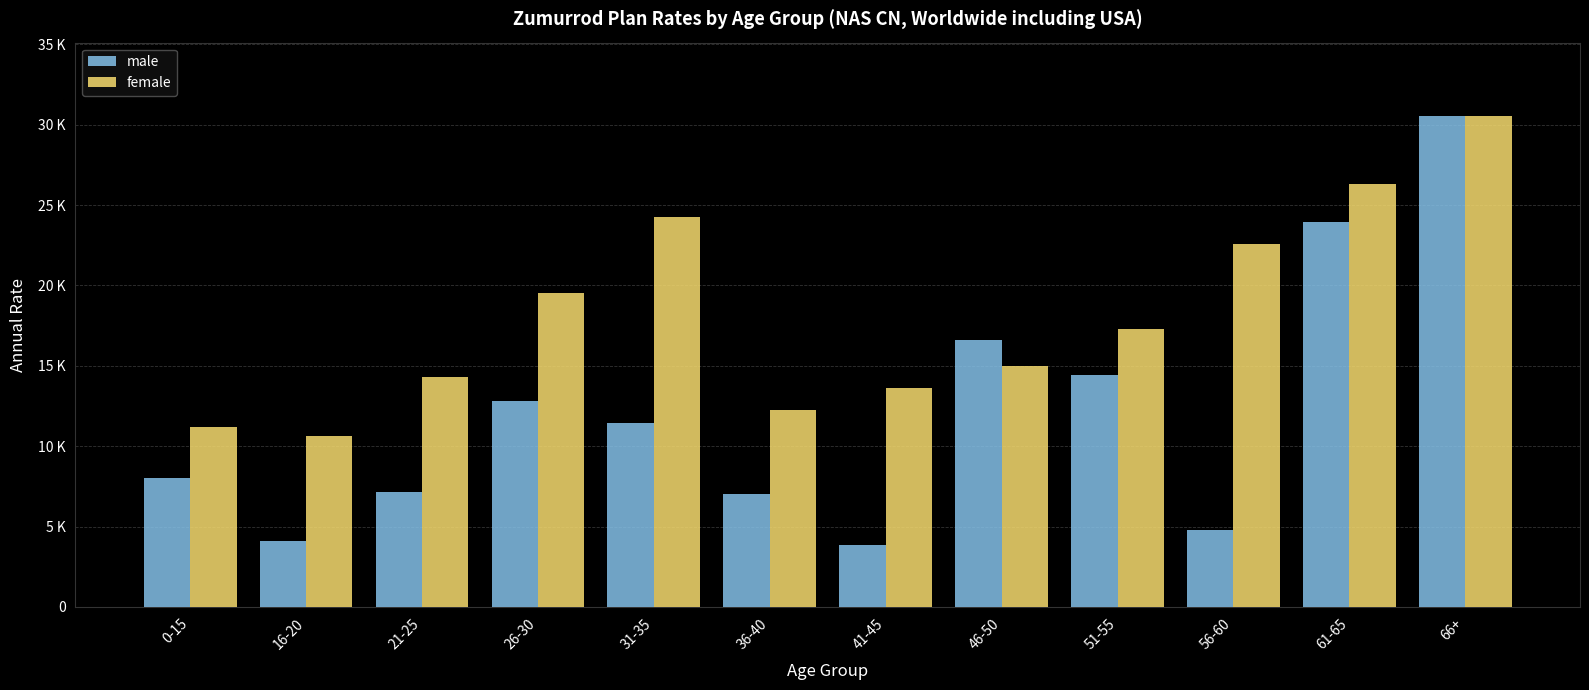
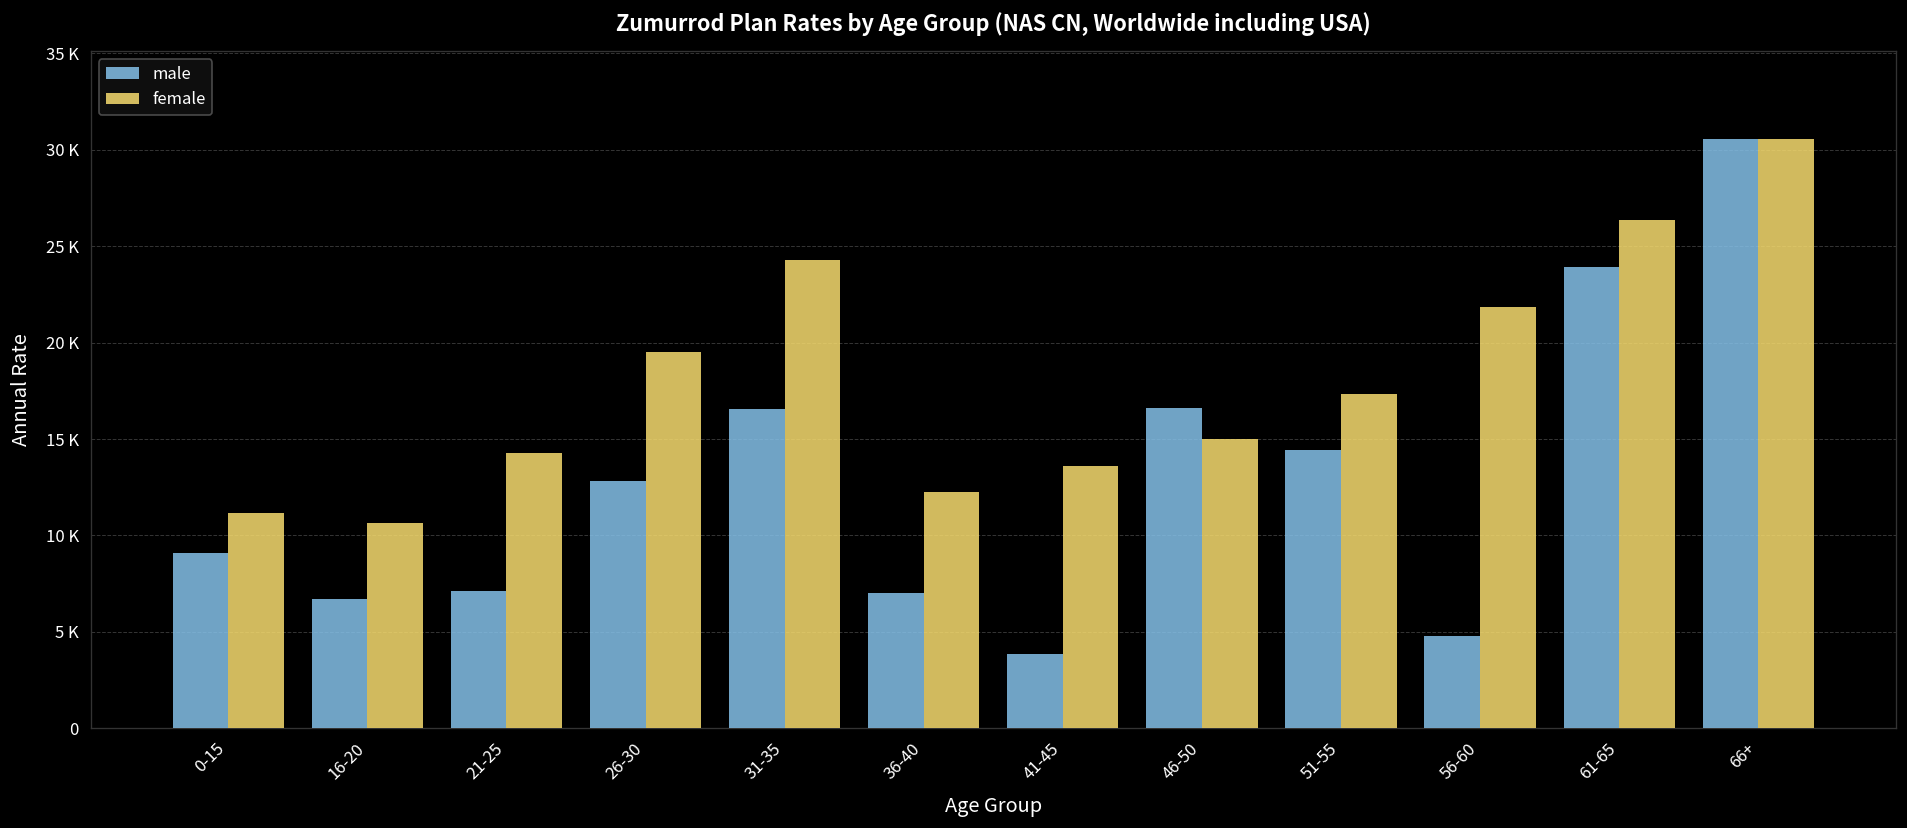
male, 0-15: 8000 -> 9100
male, 16-20: 4100 -> 6700
male, 31-35: 11500 -> 16500
female, 56-60: 22600 -> 21900
